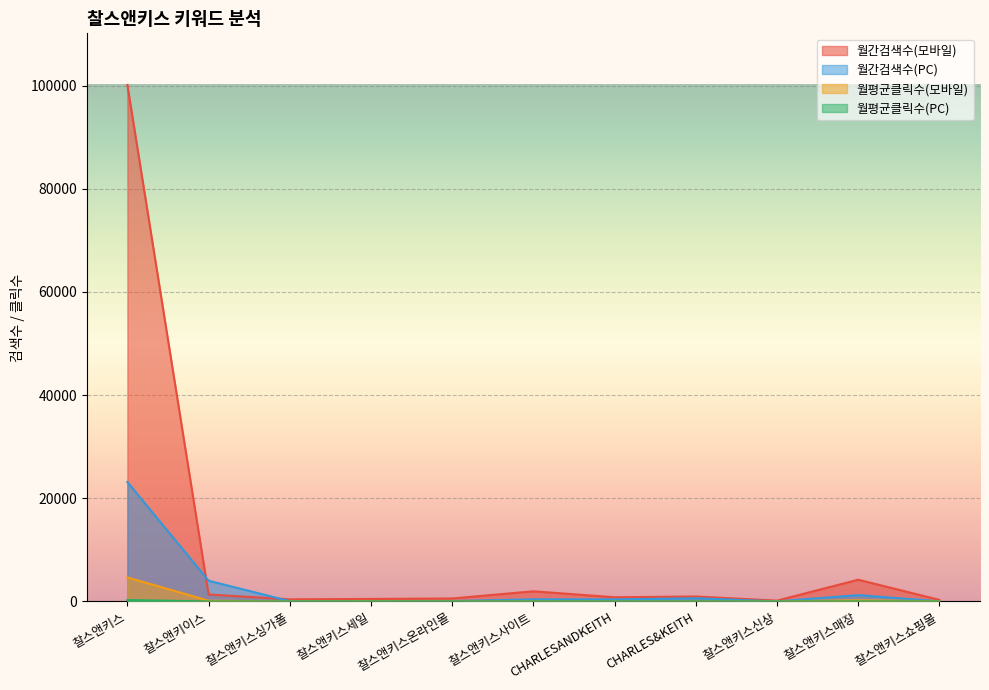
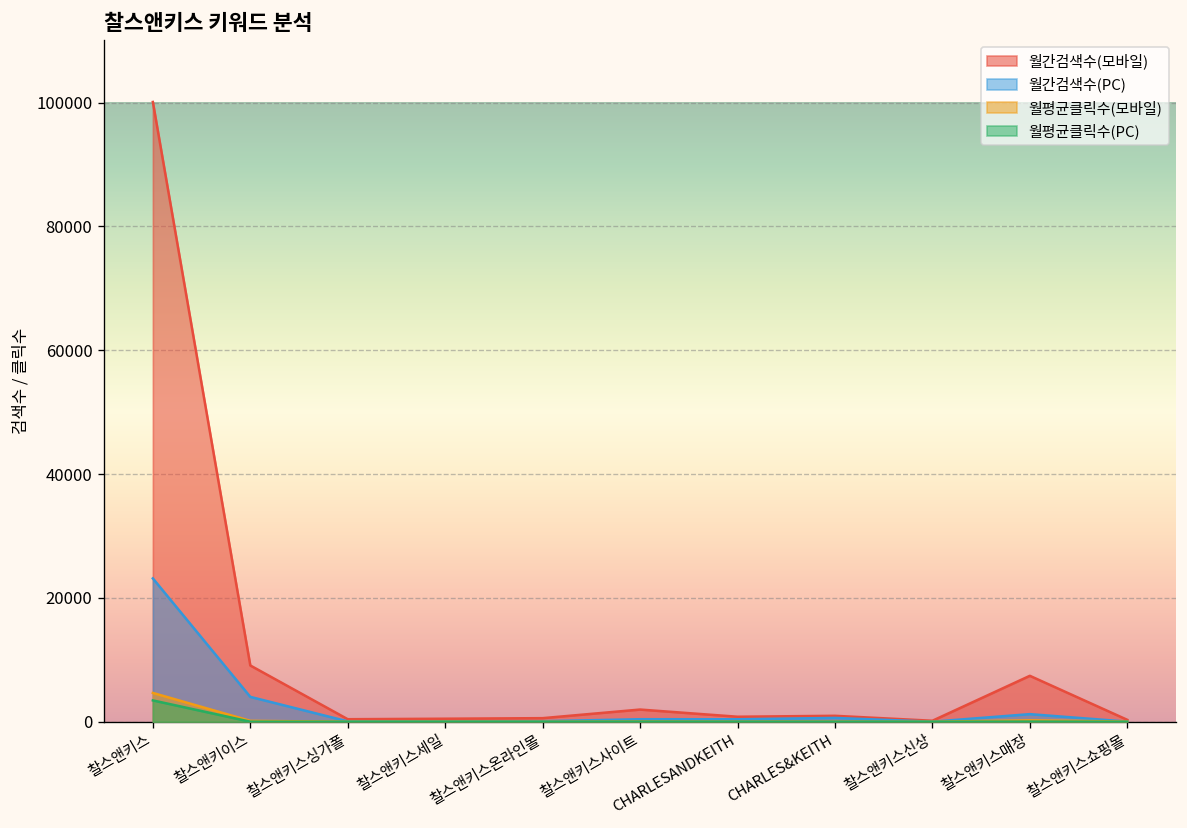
월평균클릭수(PC), 찰스앤키스: 0 -> 3000
월간검색수(모바일), 찰스앤키이스: 1000 -> 9000
월간검색수(모바일), 찰스앤키스매장: 4000 -> 7000
